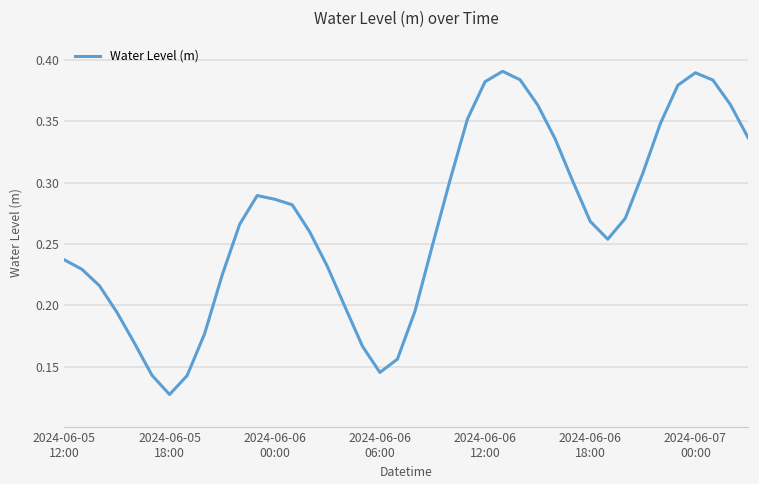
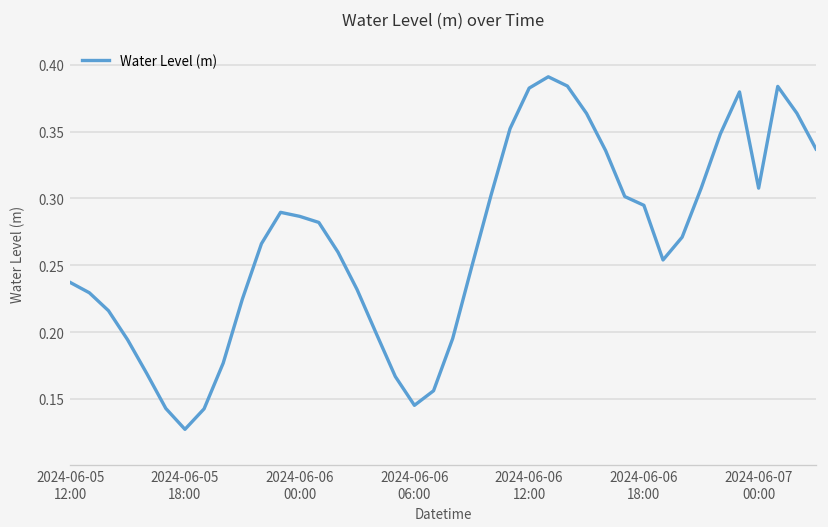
2024-06-06 18:00: 0.268 -> 0.295
2024-06-07 00:00: 0.390 -> 0.308
